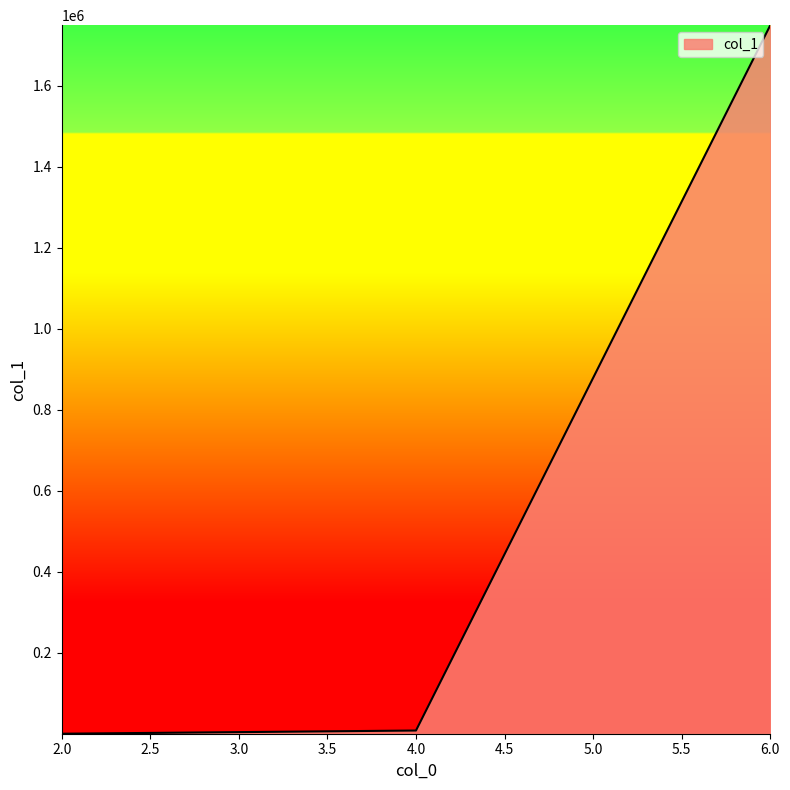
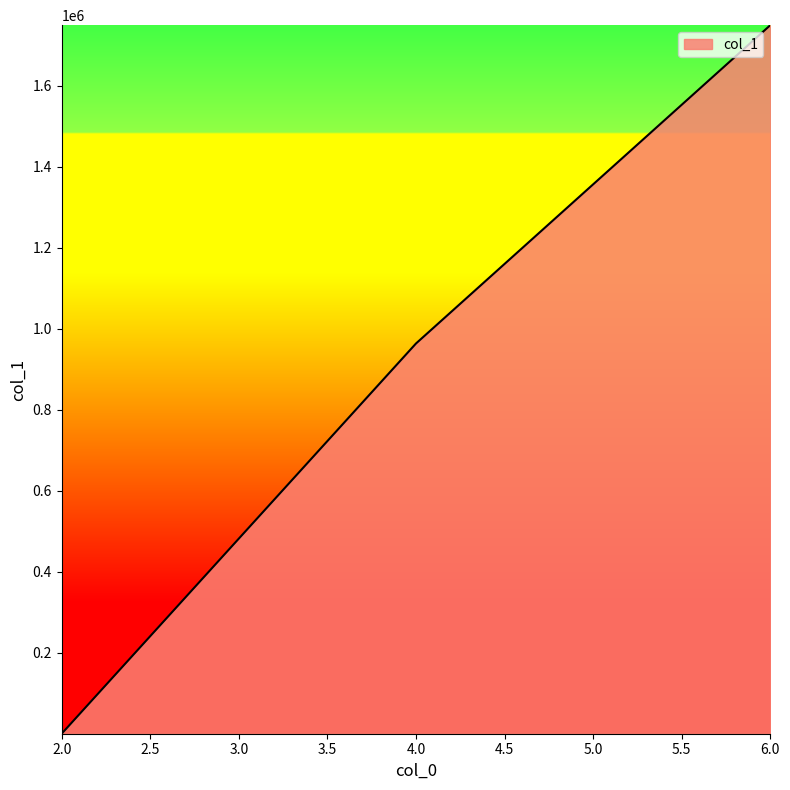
4.0: 10000 -> 960000
